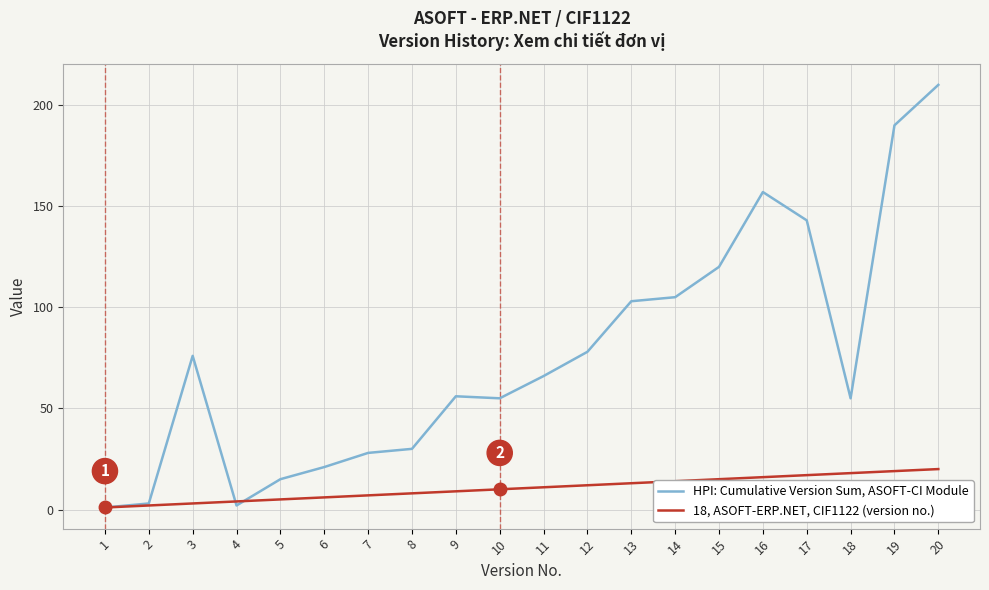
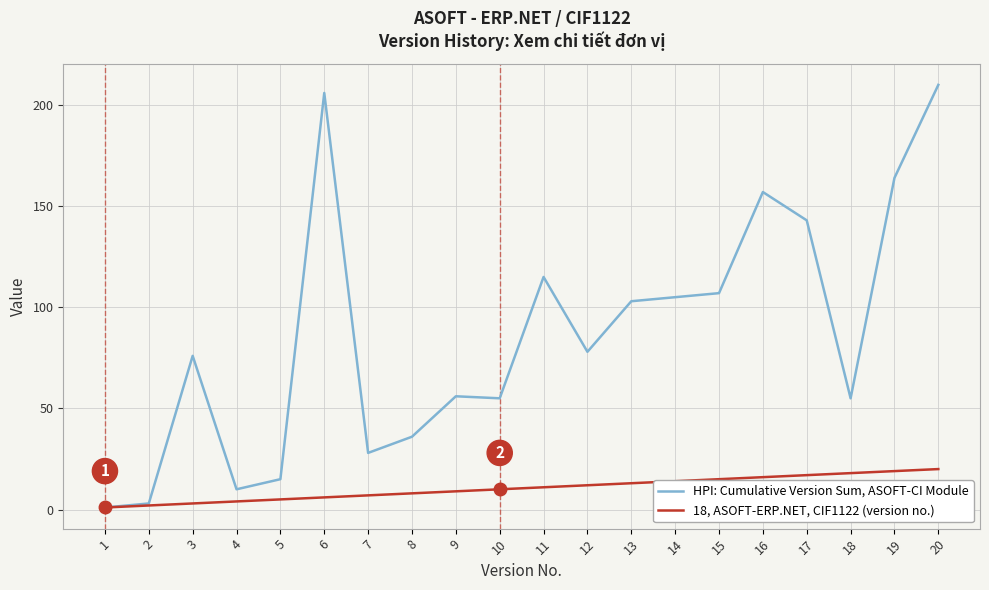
HPI: Cumulative Version Sum, ASOFT-CI Module, 4: 2 -> 10
HPI: Cumulative Version Sum, ASOFT-CI Module, 6: 21 -> 206
HPI: Cumulative Version Sum, ASOFT-CI Module, 8: 30 -> 36
HPI: Cumulative Version Sum, ASOFT-CI Module, 11: 66 -> 115
HPI: Cumulative Version Sum, ASOFT-CI Module, 15: 120 -> 107
HPI: Cumulative Version Sum, ASOFT-CI Module, 19: 190 -> 164
